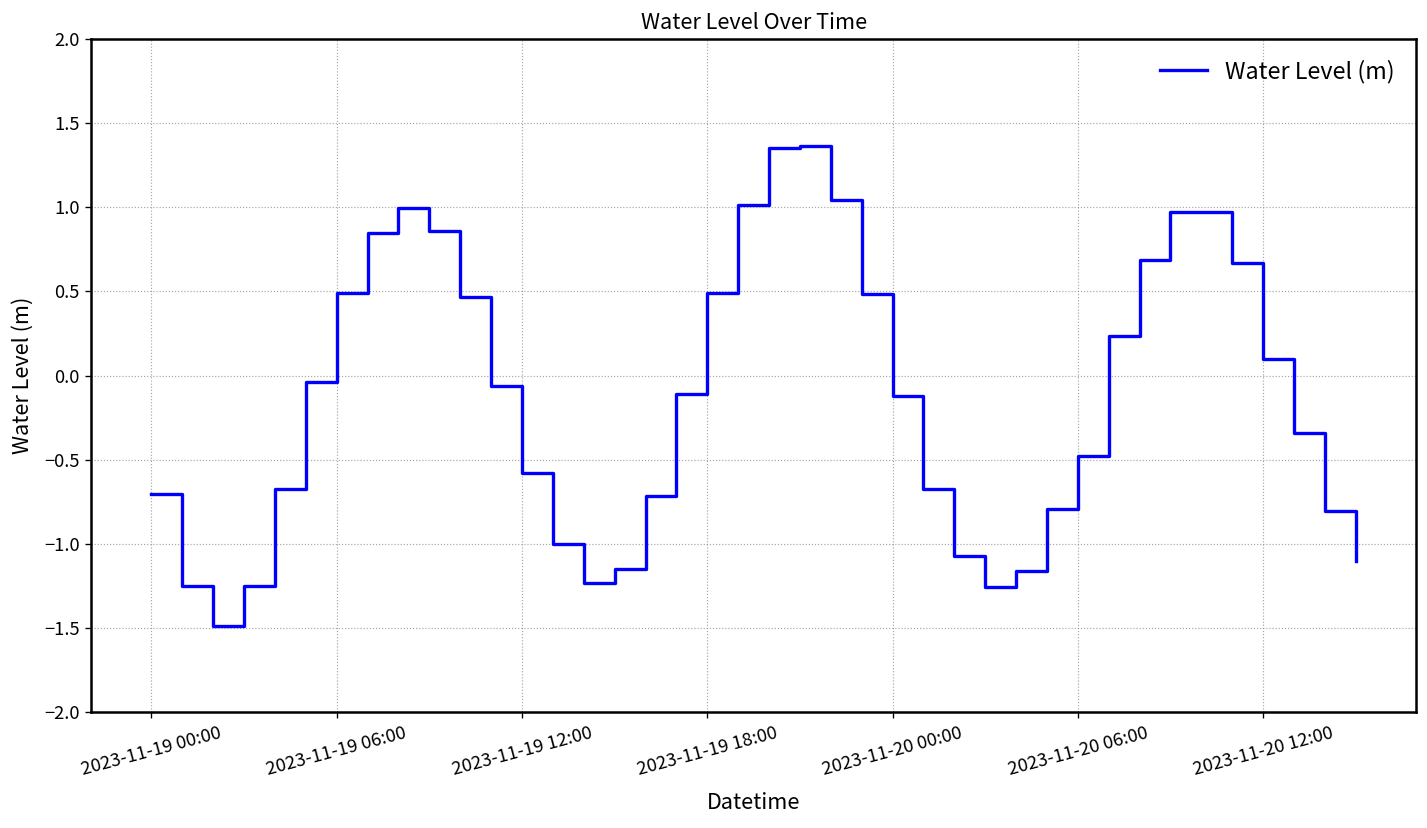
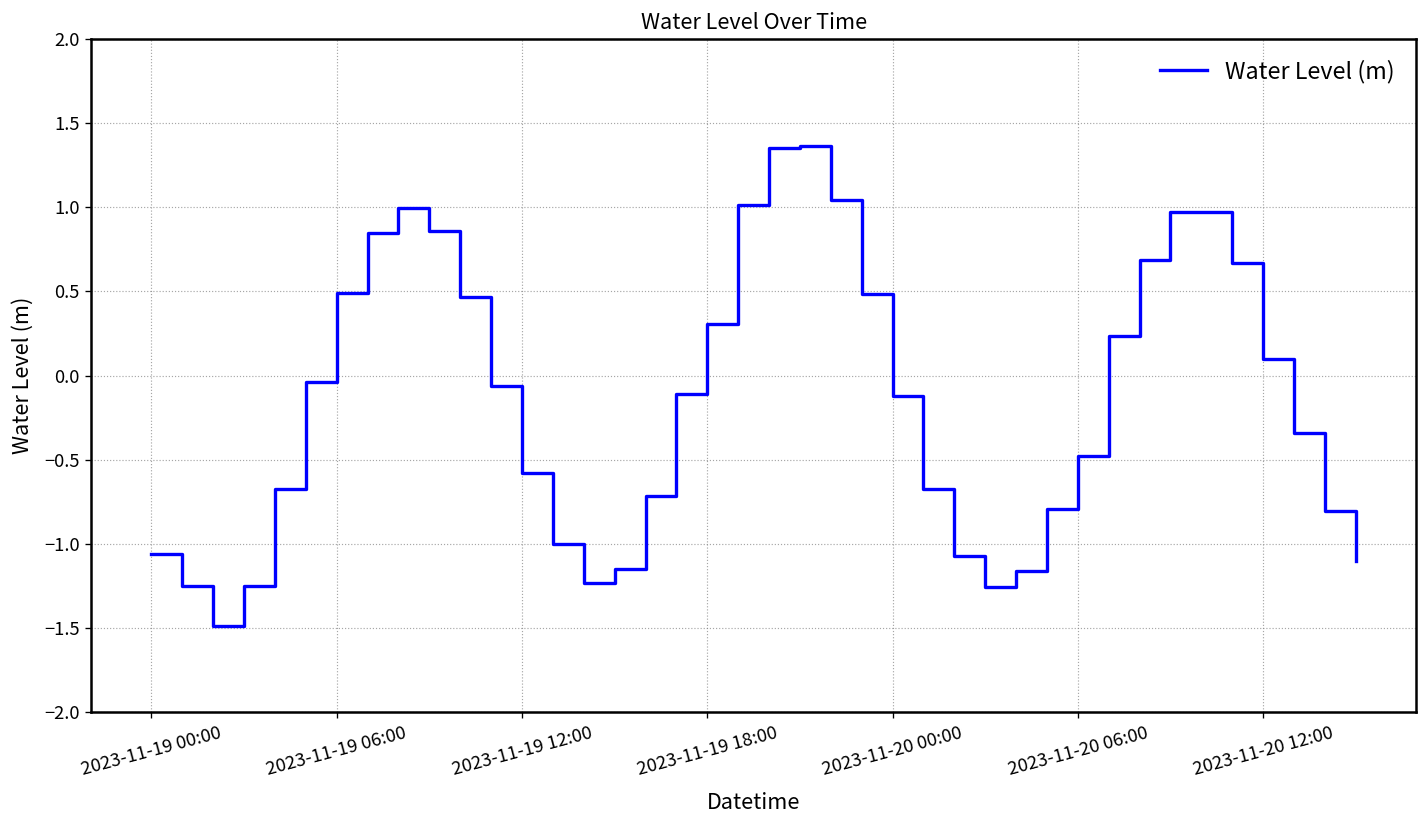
2023-11-19 00:00: -0.70 -> -1.06
2023-11-19 18:00: 0.49 -> 0.31
